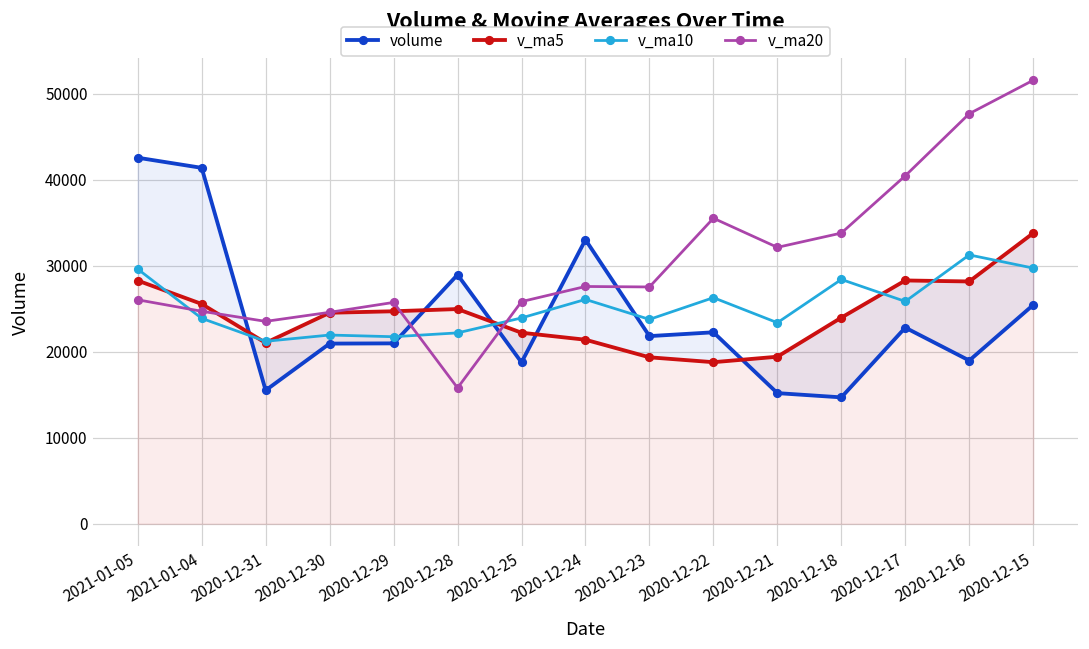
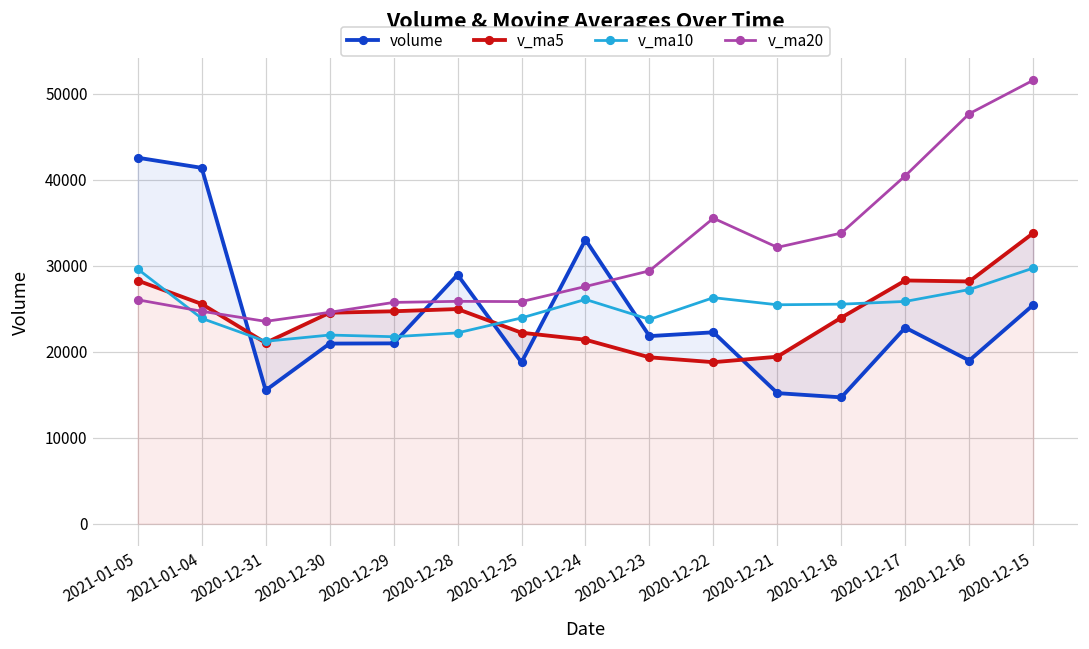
v_ma20, 2020-12-28: 16000 -> 26000
v_ma20, 2020-12-23: 28000 -> 29000
v_ma10, 2020-12-21: 23000 -> 25000
v_ma10, 2020-12-18: 28000 -> 26000
v_ma10, 2020-12-16: 31000 -> 27000
